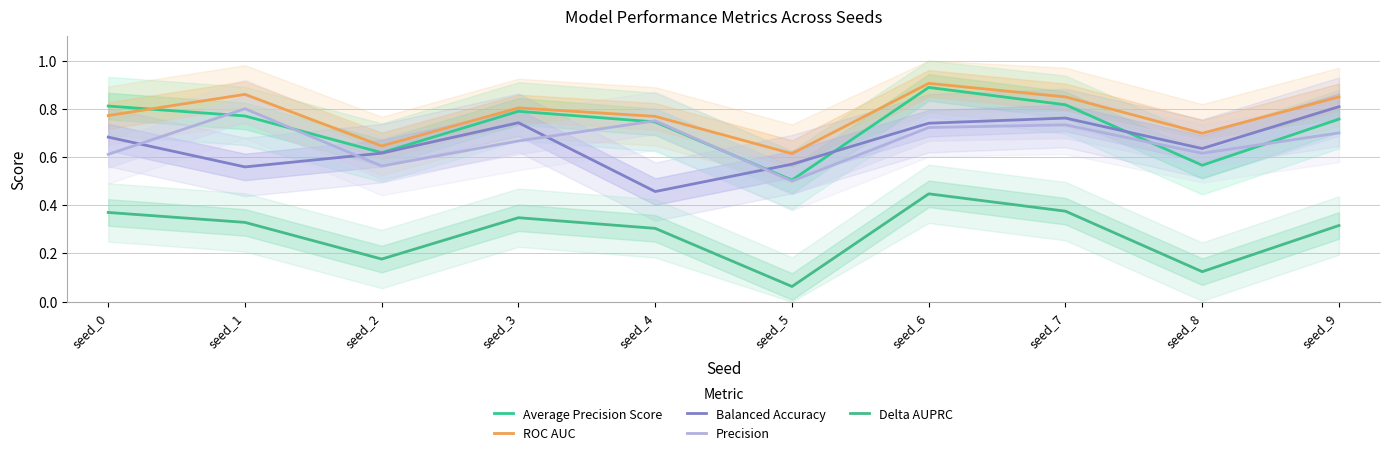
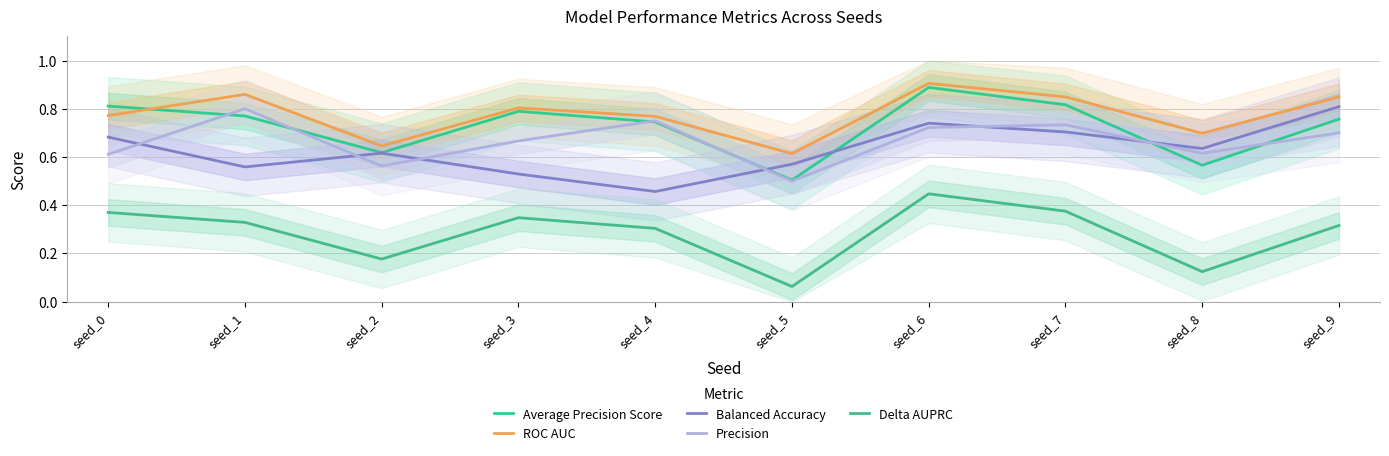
Balanced Accuracy, seed_3: 0.74 -> 0.53
Balanced Accuracy, seed_7: 0.76 -> 0.70
